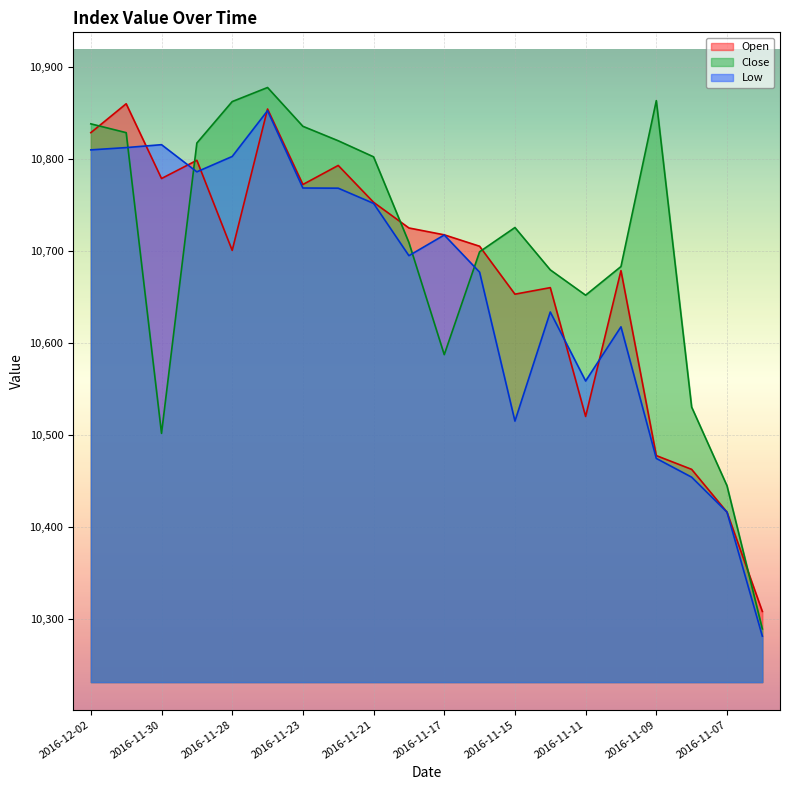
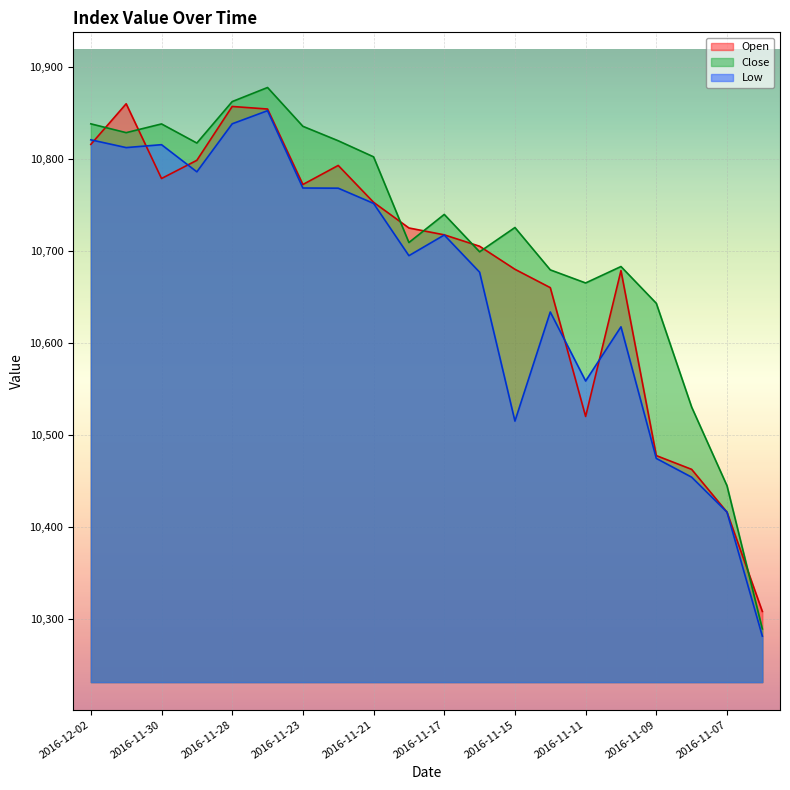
Open, 2016-12-02: 10,830 -> 10,820
Low, 2016-12-02: 10,810 -> 10,820
Close, 2016-11-30: 10,500 -> 10,840
Open, 2016-11-28: 10,700 -> 10,860
Low, 2016-11-28: 10,800 -> 10,840
Close, 2016-11-17: 10,590 -> 10,740
Open, 2016-11-15: 10,650 -> 10,680
Close, 2016-11-11: 10,650 -> 10,670
Close, 2016-11-09: 10,860 -> 10,640
